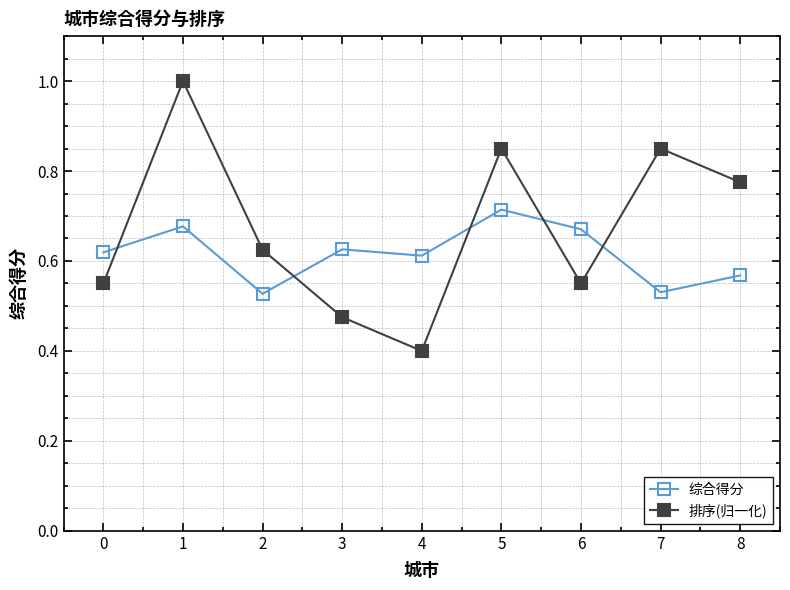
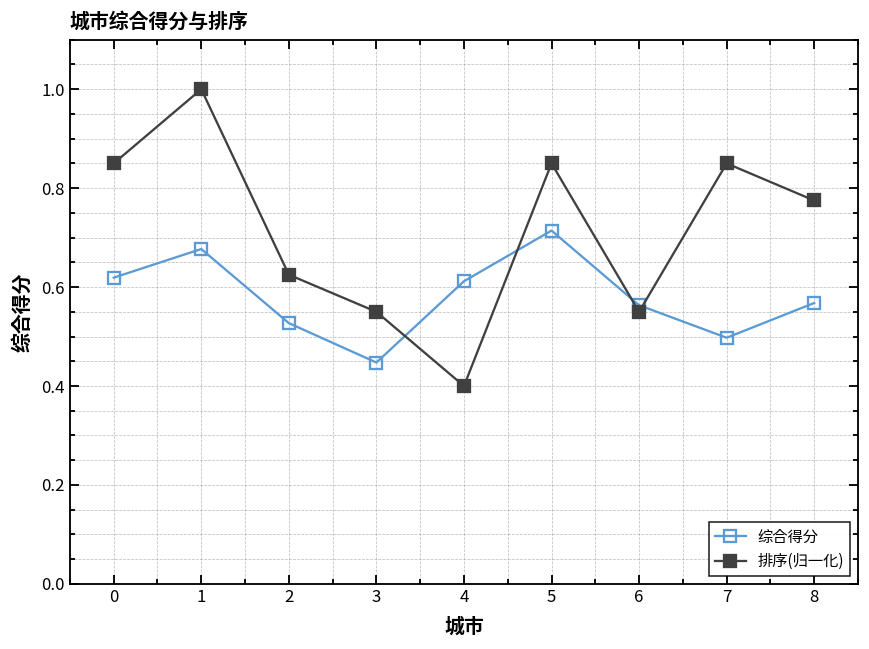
排序(归一化), 0: 0.55 -> 0.85
综合得分, 3: 0.63 -> 0.45
排序(归一化), 3: 0.48 -> 0.55
综合得分, 6: 0.67 -> 0.56
综合得分, 7: 0.53 -> 0.50
